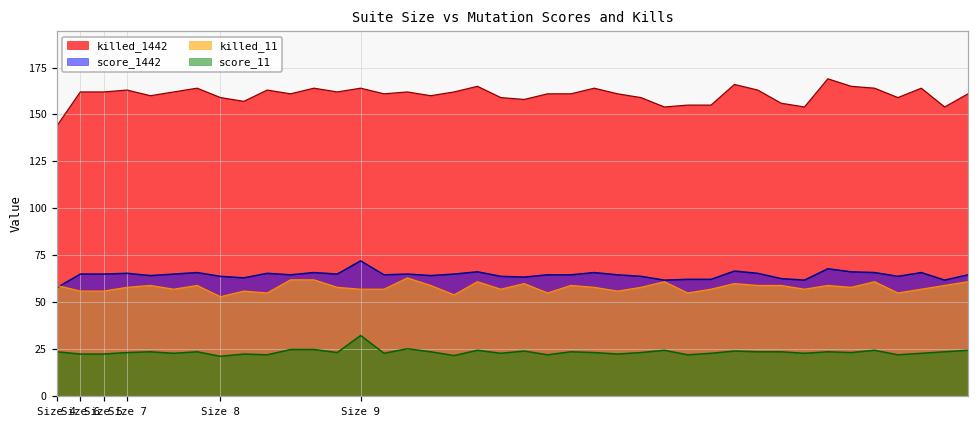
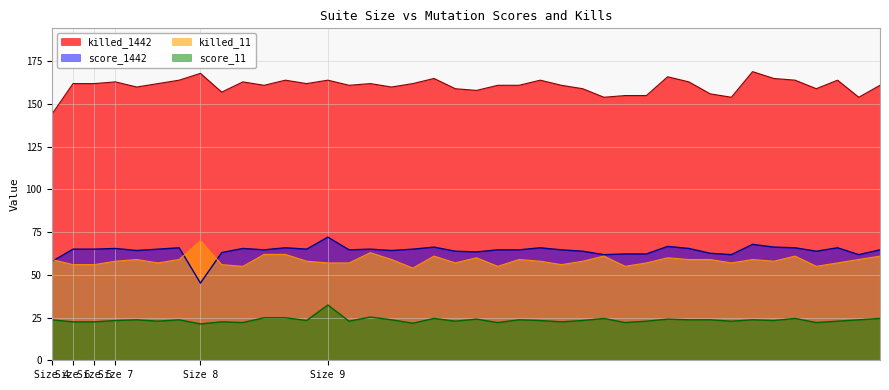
killed_1442, Size 8: 159 -> 168
score_1442, Size 8: 64 -> 45
killed_11, Size 8: 53 -> 70
